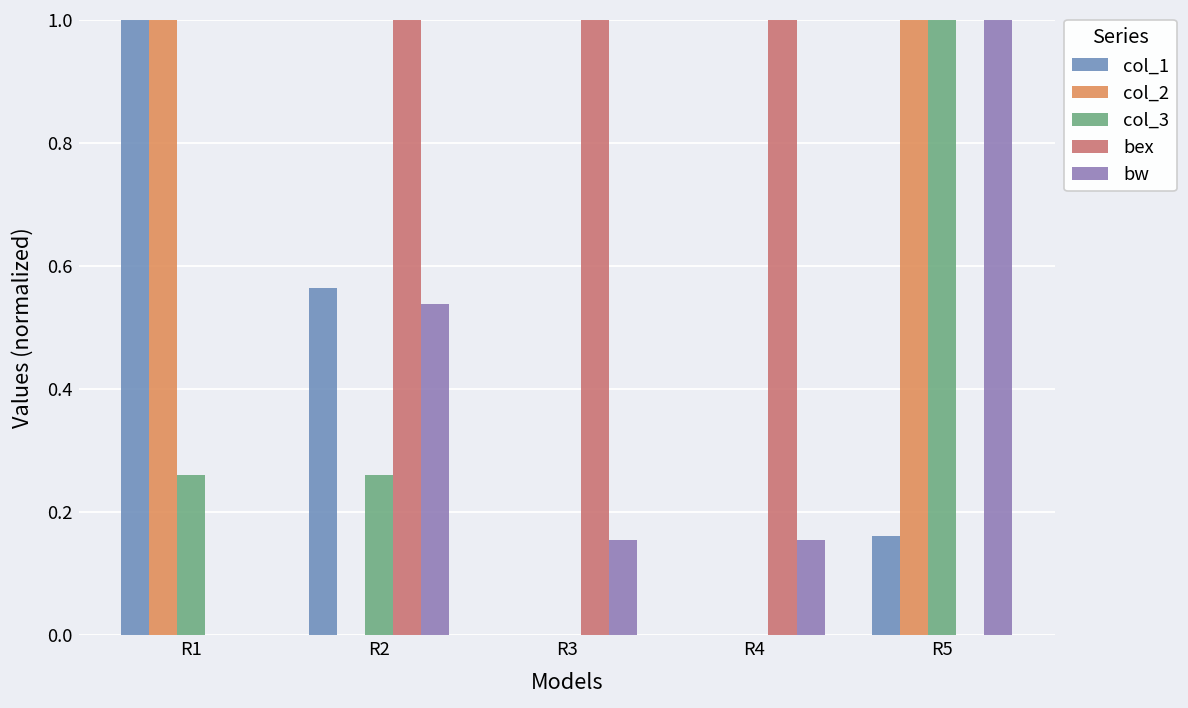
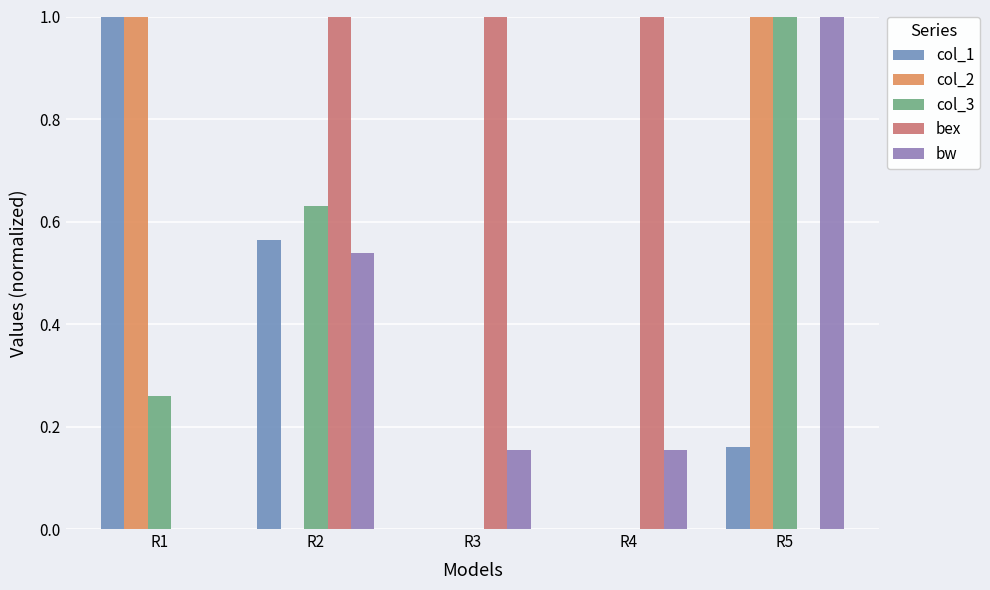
col_3, R2: 0.26 -> 0.63
